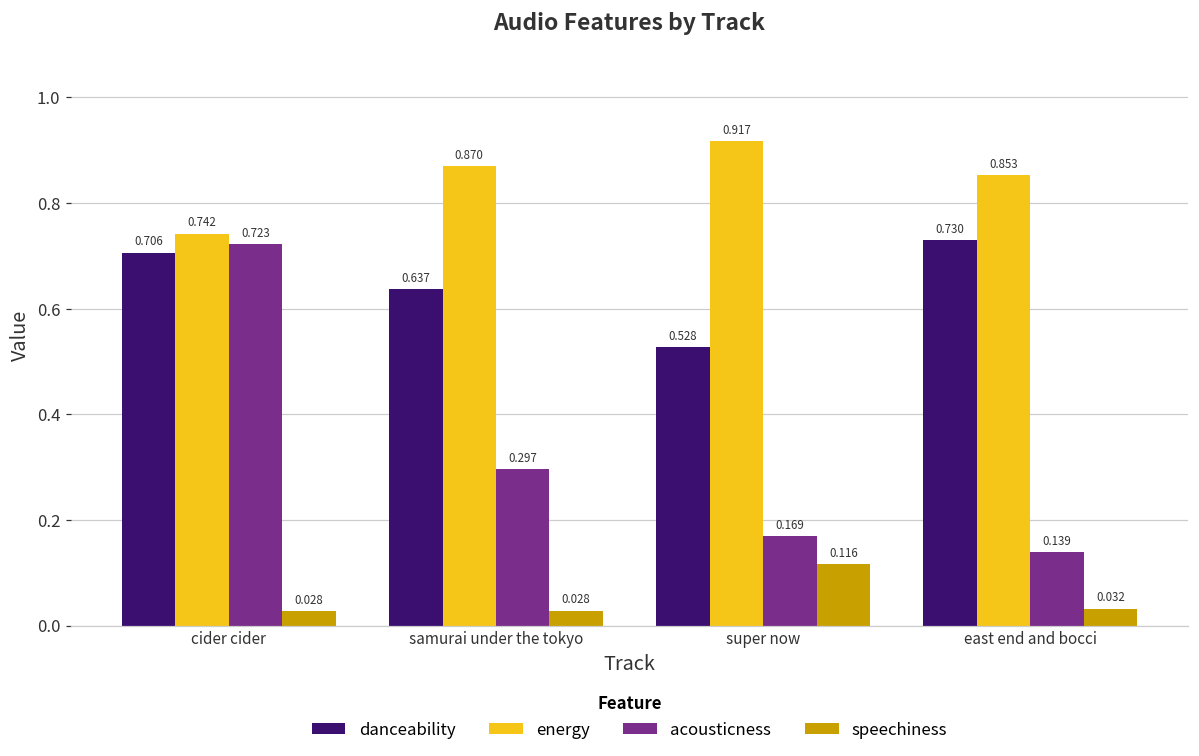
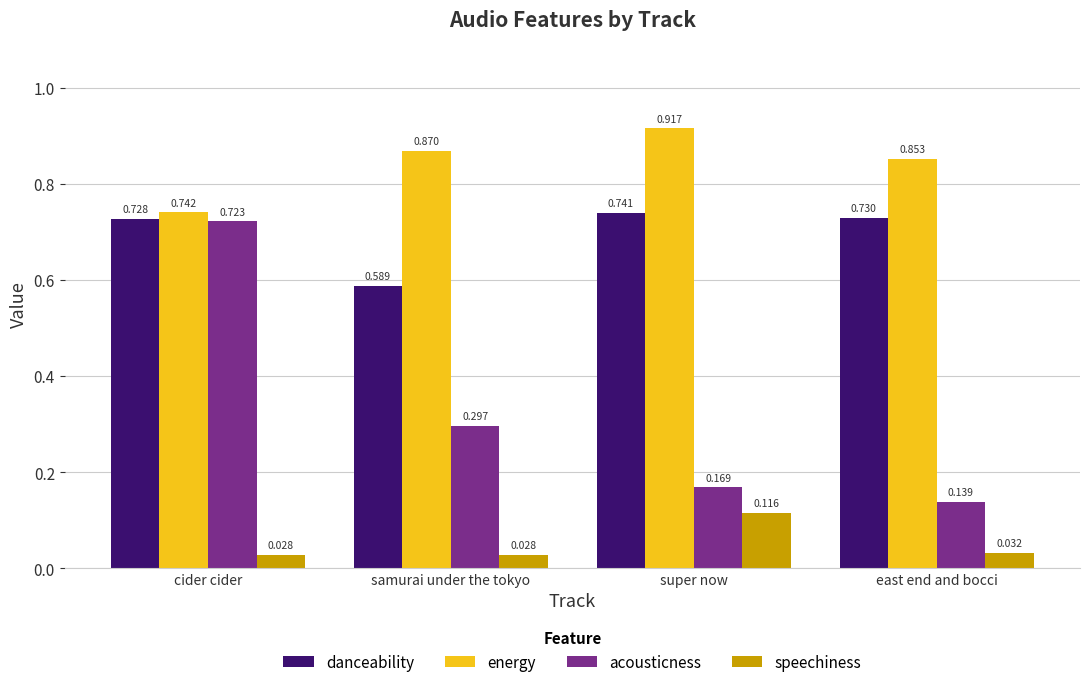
danceability, cider cider: 0.706 -> 0.728
danceability, samurai under the tokyo: 0.637 -> 0.589
danceability, super now: 0.528 -> 0.741
